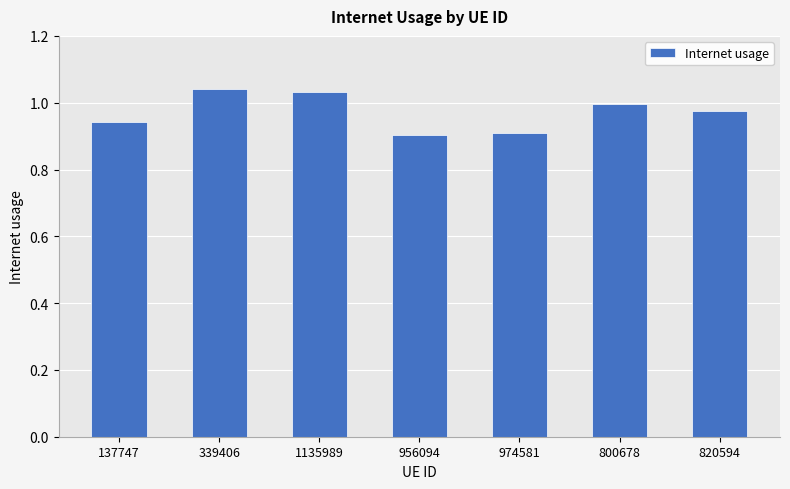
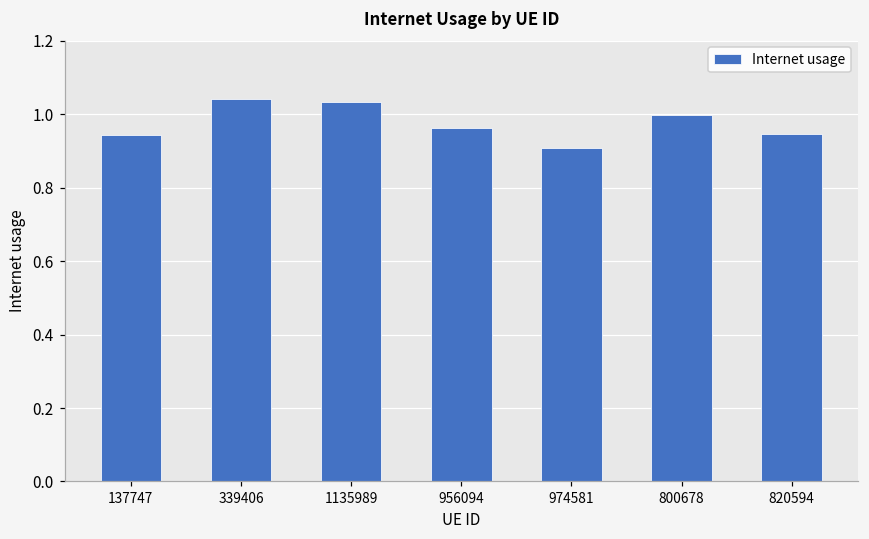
956094: 0.90 -> 0.96
820594: 0.97 -> 0.95
